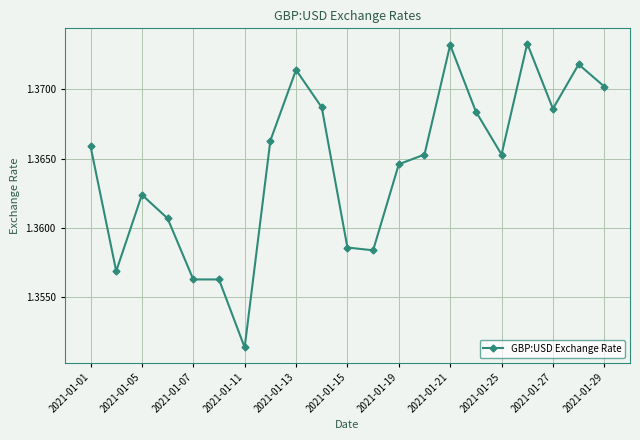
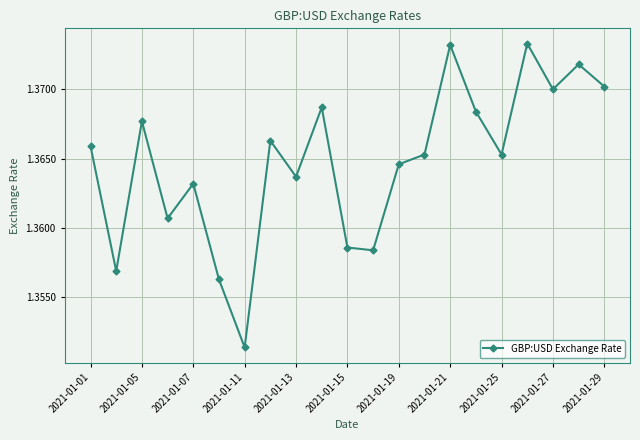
2021-01-05: 1.3624 -> 1.3677
2021-01-07: 1.3563 -> 1.3632
2021-01-13: 1.3714 -> 1.3637
2021-01-27: 1.3686 -> 1.3700
